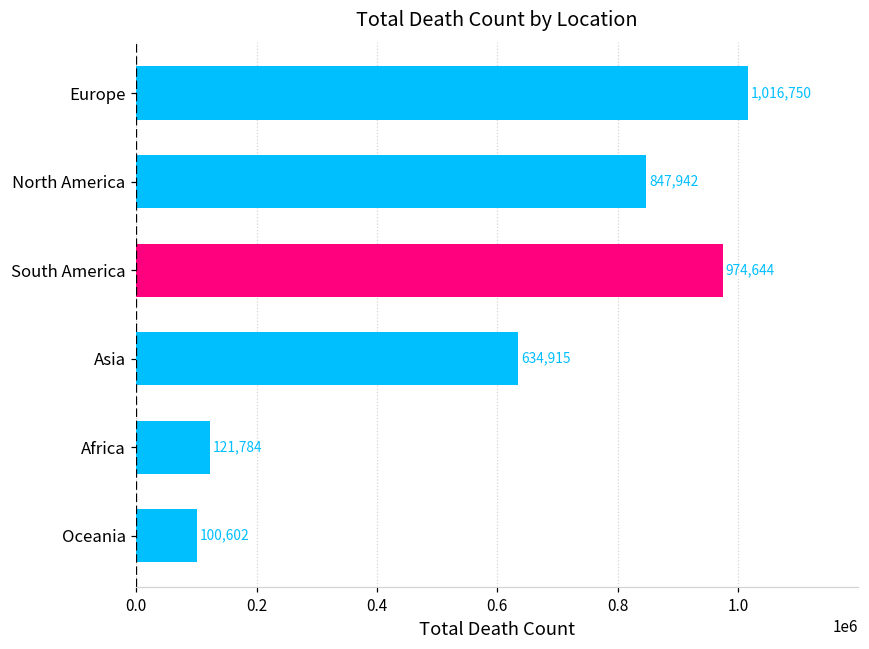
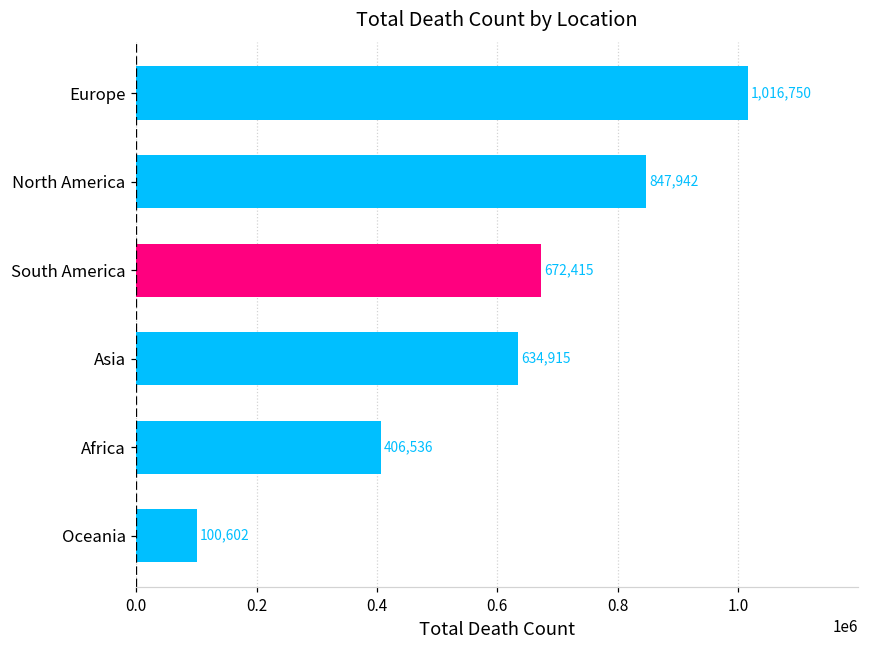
South America: 974,644 -> 672,415
Africa: 121,784 -> 406,536
